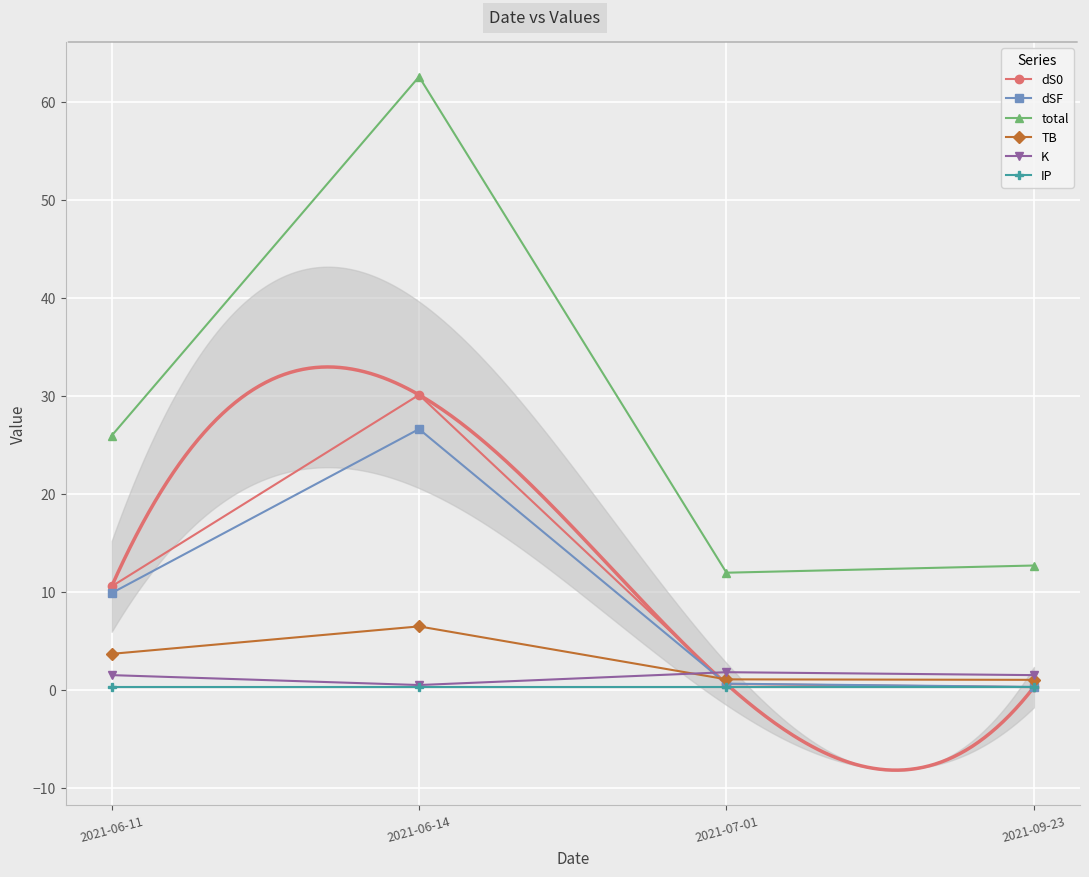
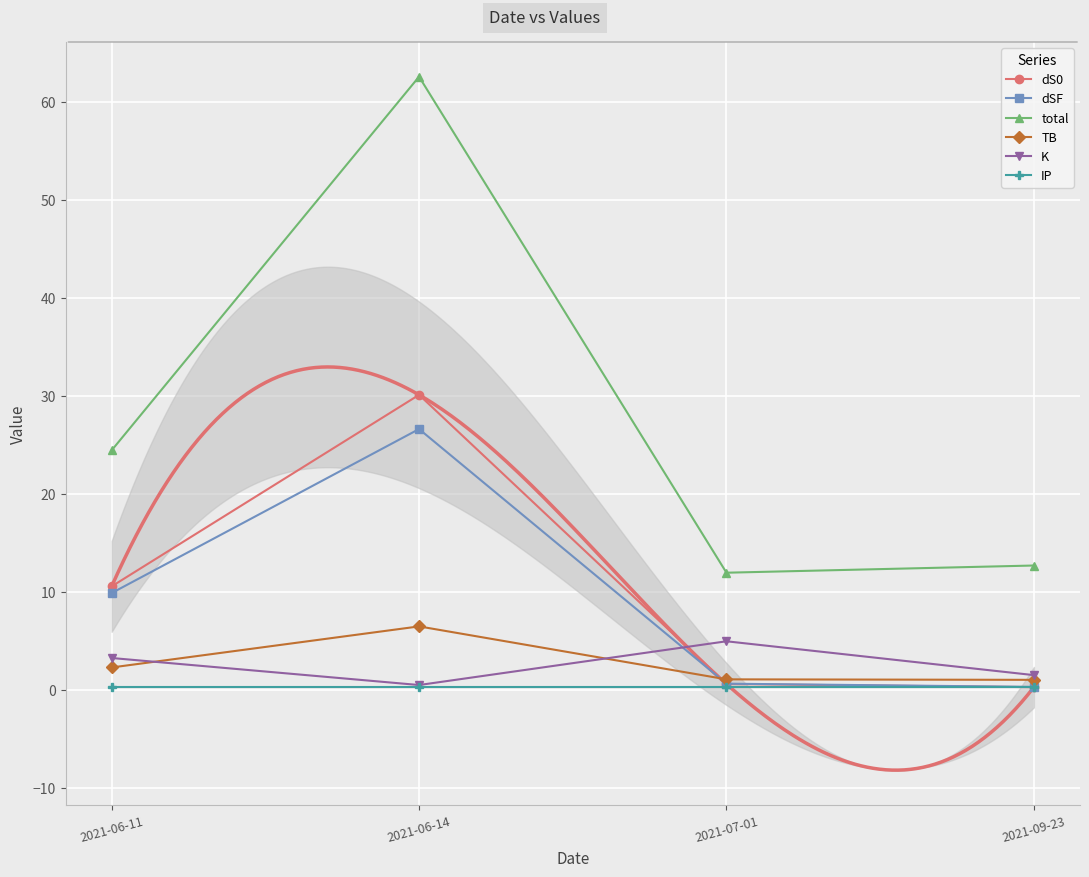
total, 2021-06-11: 26 -> 24
TB, 2021-06-11: 4 -> 2
K, 2021-06-11: 1 -> 3
K, 2021-07-01: 2 -> 5
